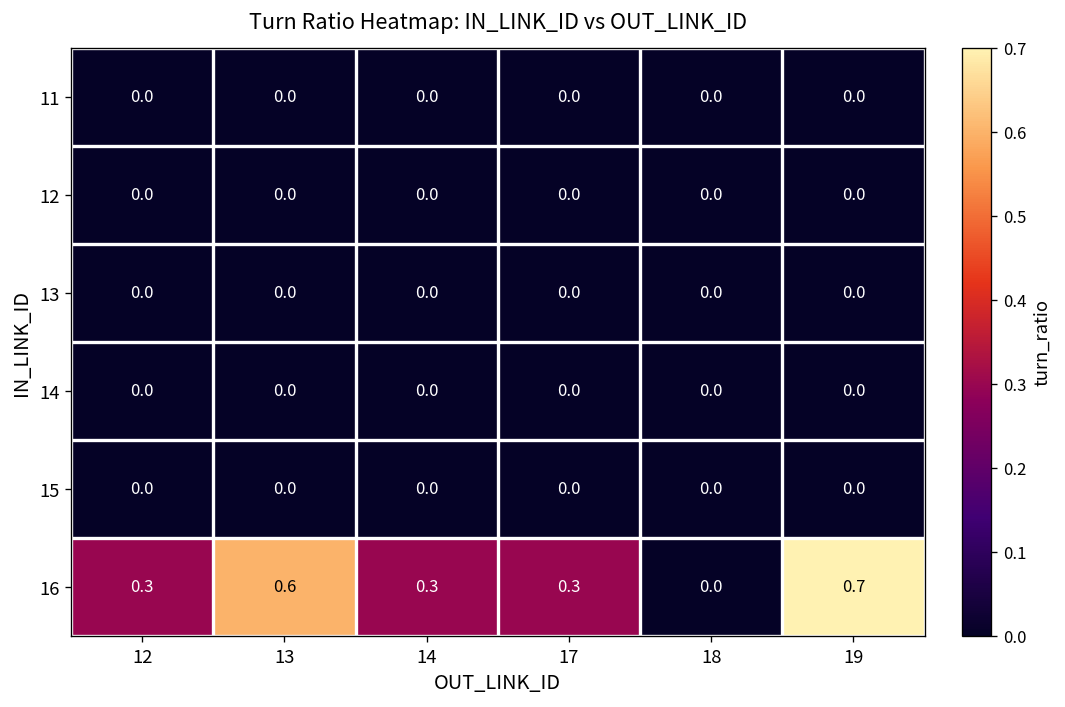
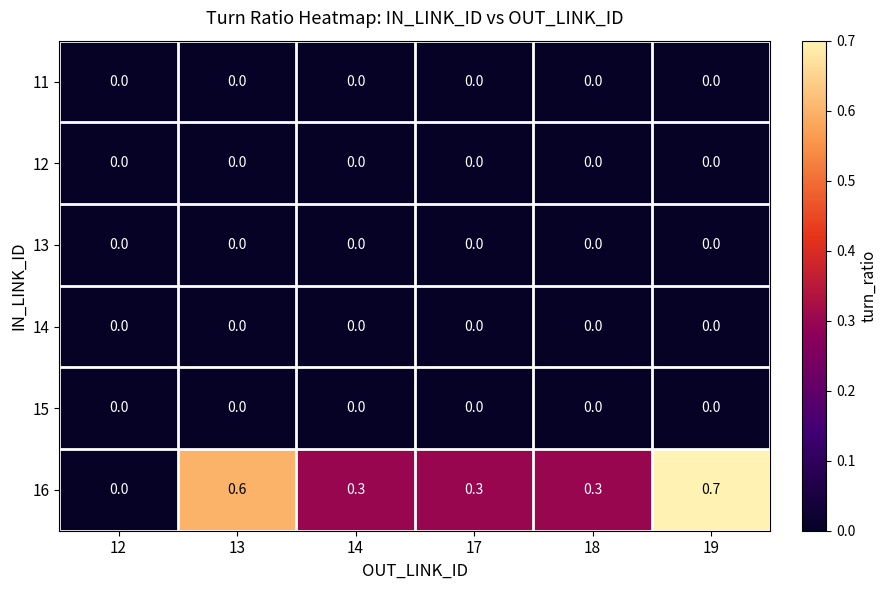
16, 12: 0.3 -> 0.0
16, 18: 0.0 -> 0.3
